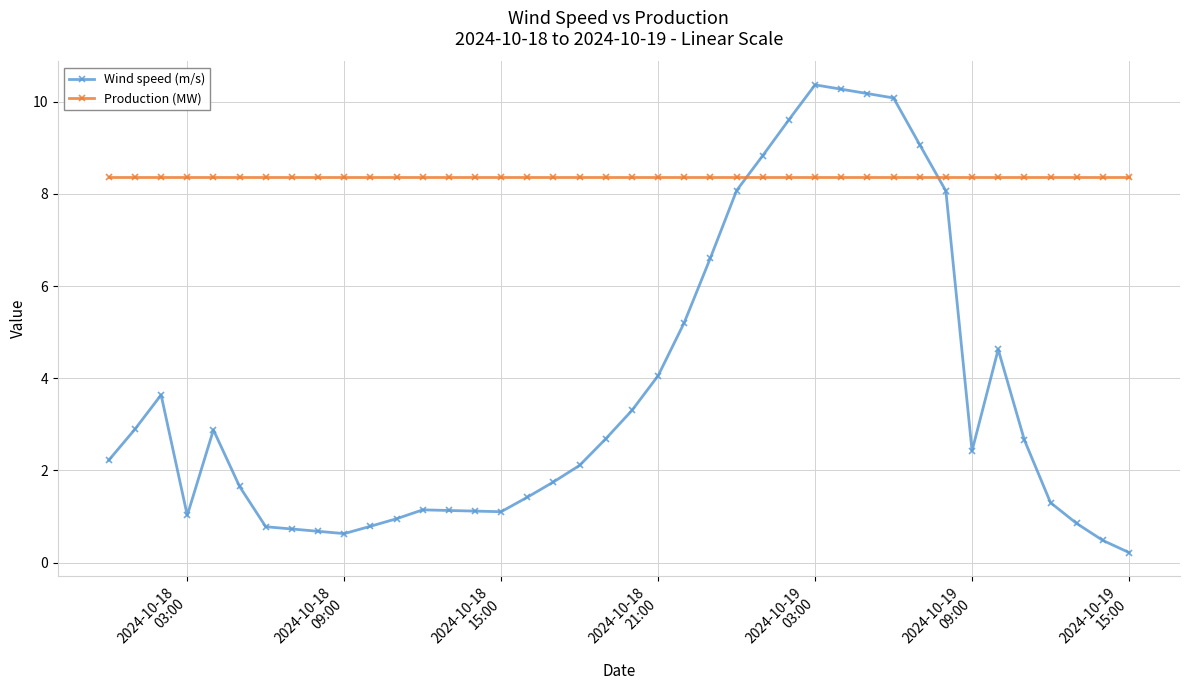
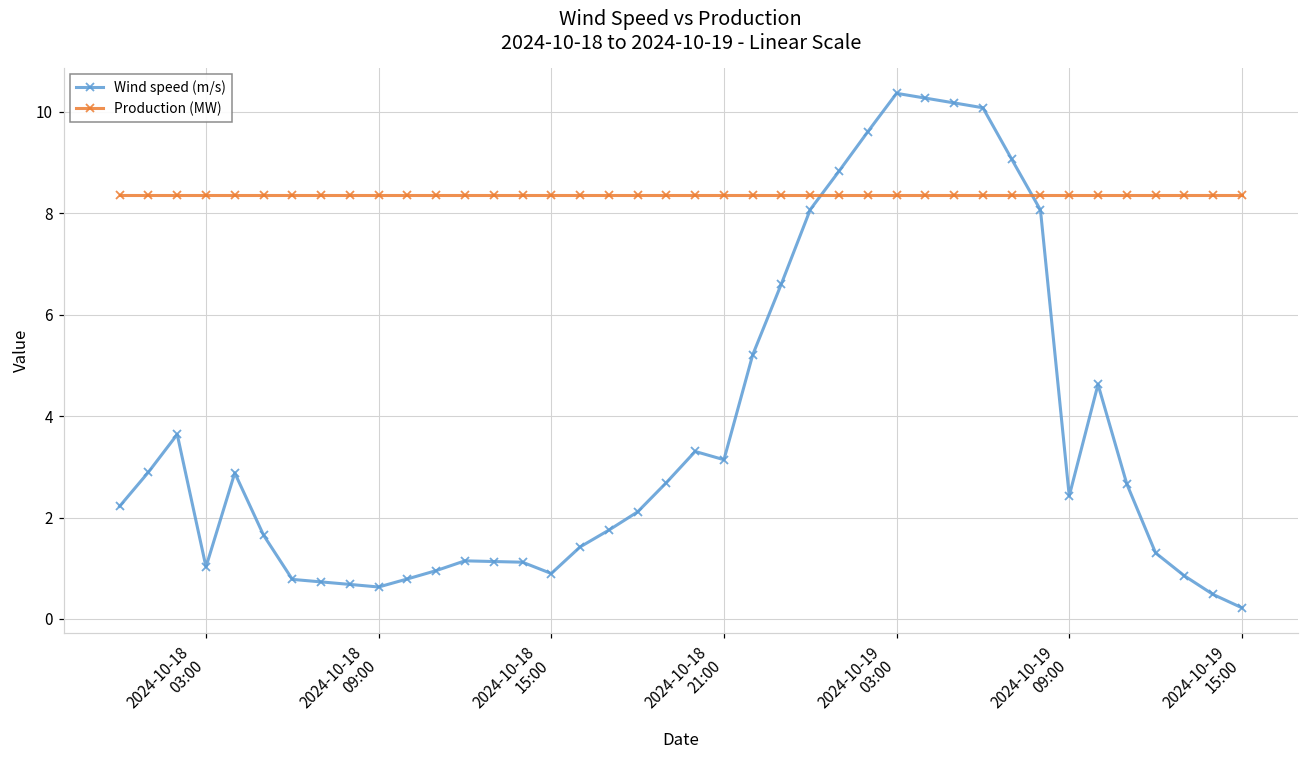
Wind speed (m/s), 2024-10-18 15:00: 1.1 -> 0.9
Wind speed (m/s), 2024-10-18 21:00: 4.1 -> 3.1
